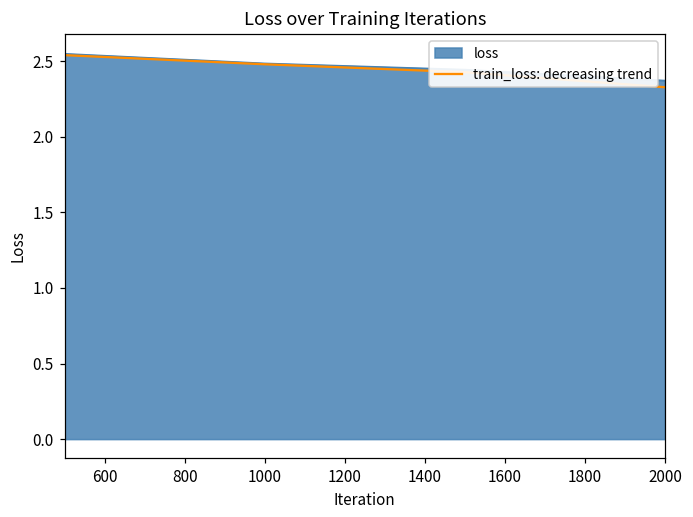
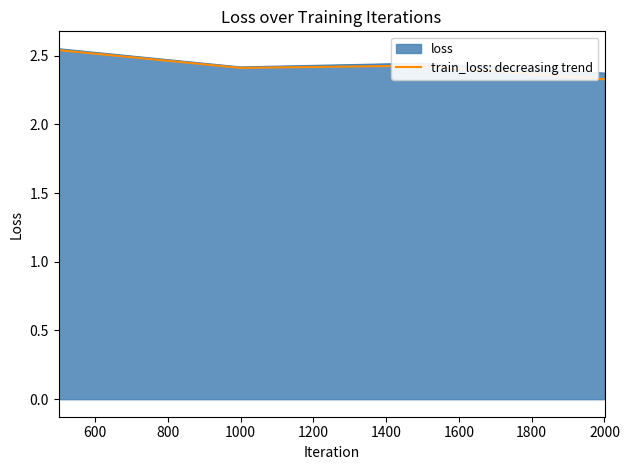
loss, 1000: 2.49 -> 2.42
train_loss: decreasing trend, 1000: 2.48 -> 2.41
